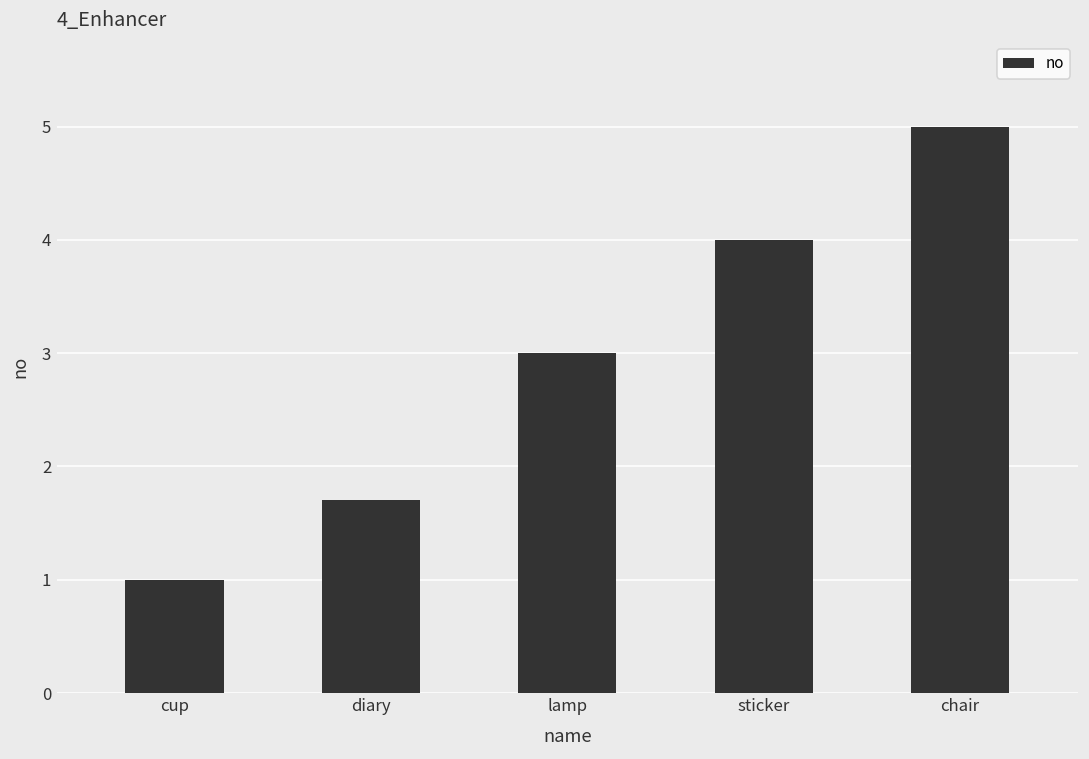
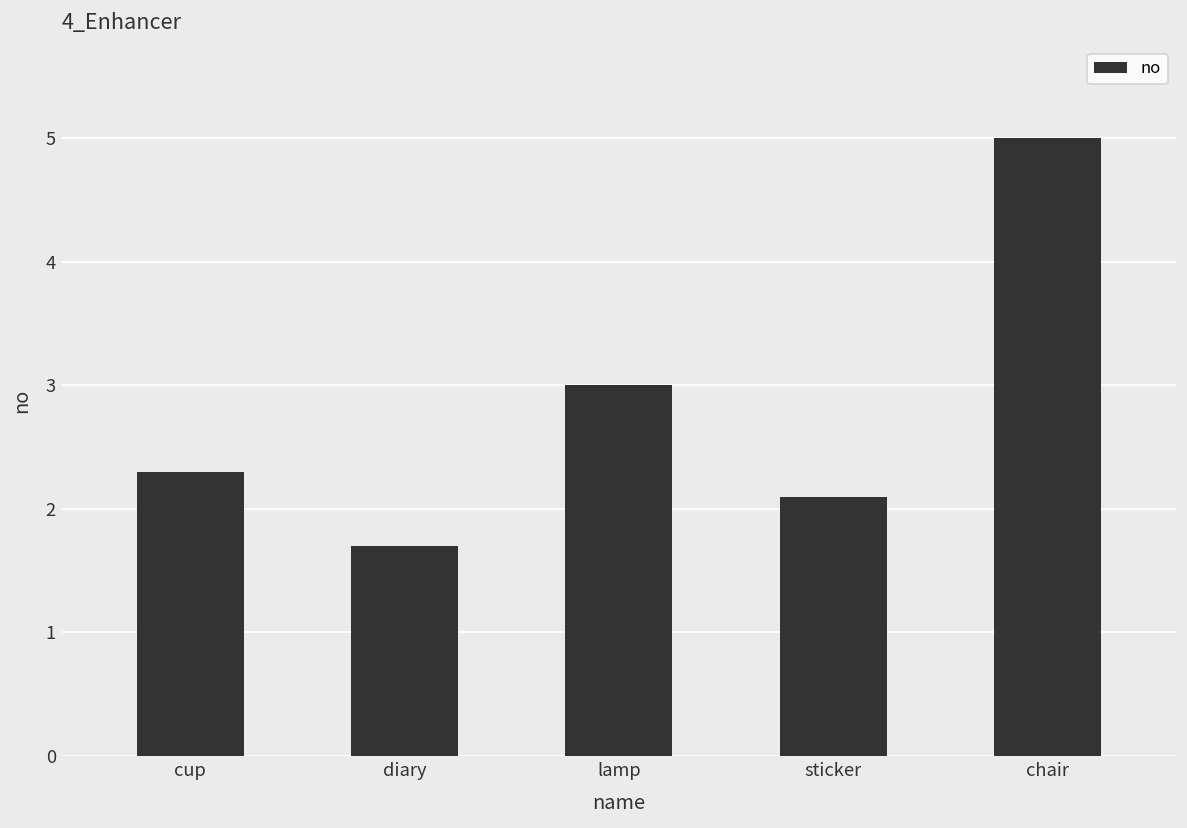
cup: 1.0 -> 2.3
sticker: 4.0 -> 2.1
